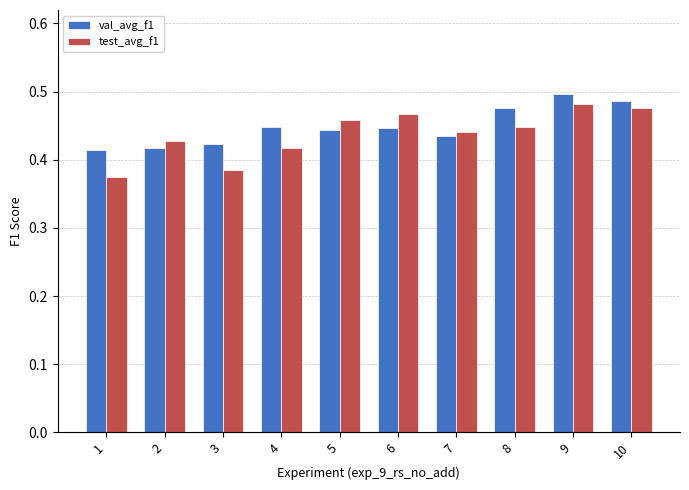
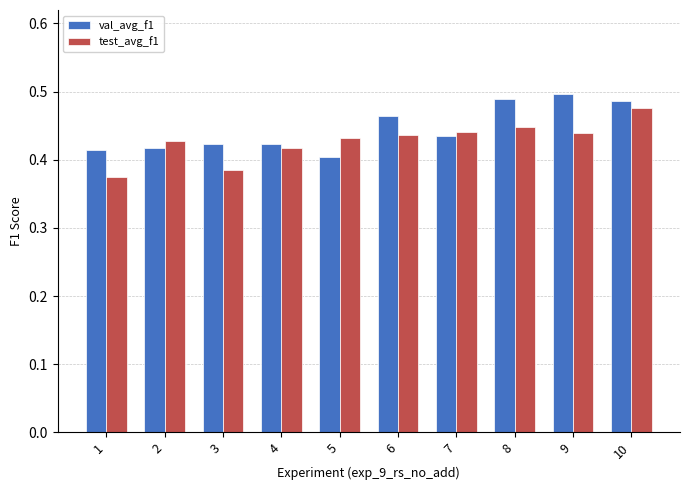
val_avg_f1, 4: 0.45 -> 0.42
val_avg_f1, 5: 0.44 -> 0.40
test_avg_f1, 5: 0.46 -> 0.43
val_avg_f1, 6: 0.45 -> 0.46
test_avg_f1, 6: 0.47 -> 0.44
val_avg_f1, 8: 0.48 -> 0.49
test_avg_f1, 9: 0.48 -> 0.44
